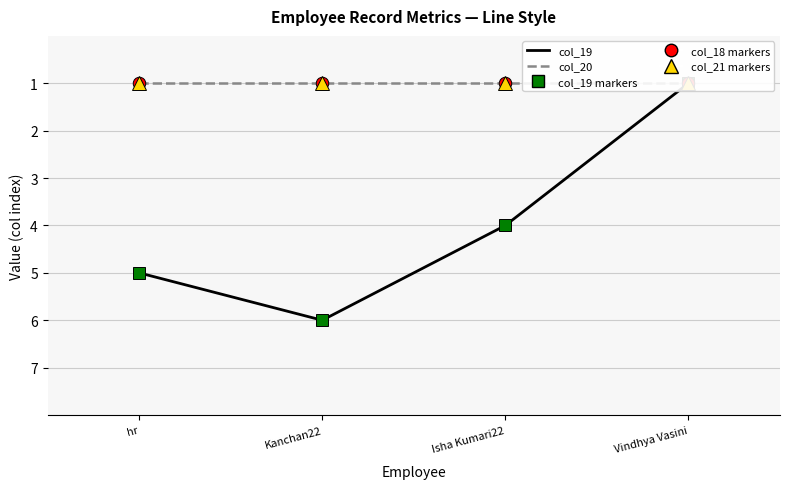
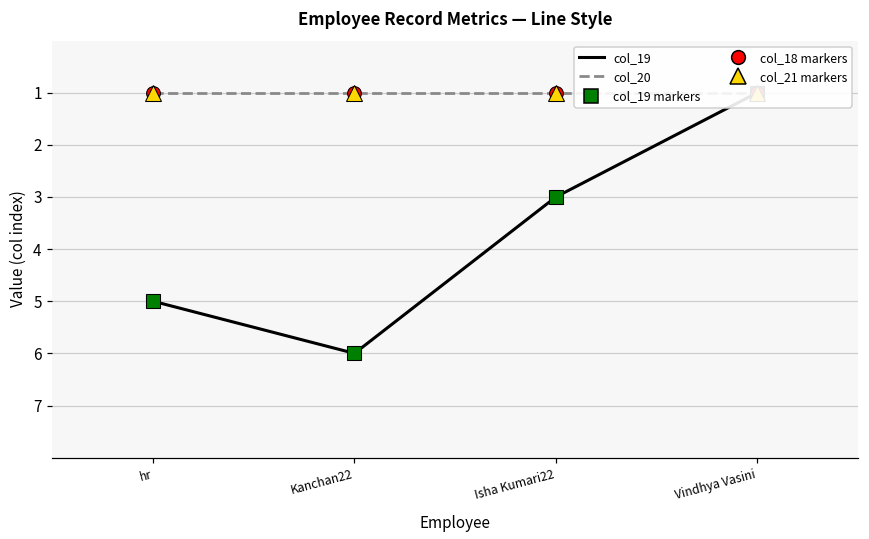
col_19, Isha Kumari22: 4 -> 3
